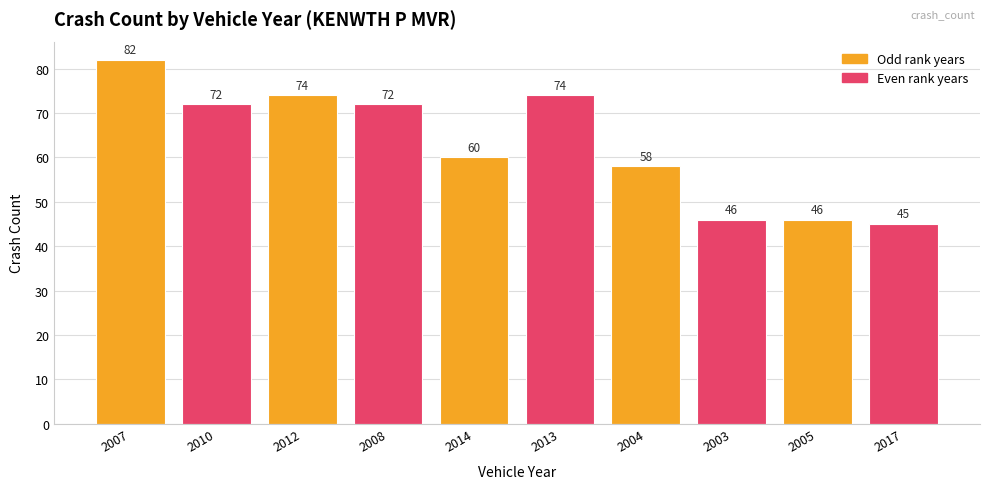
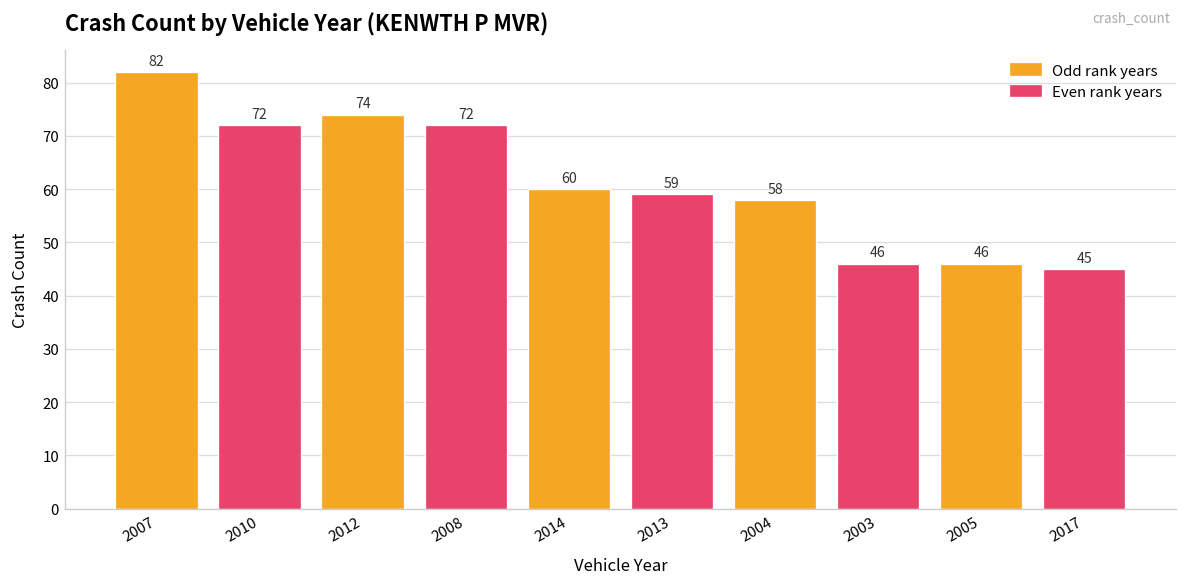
2013: 74 -> 59
